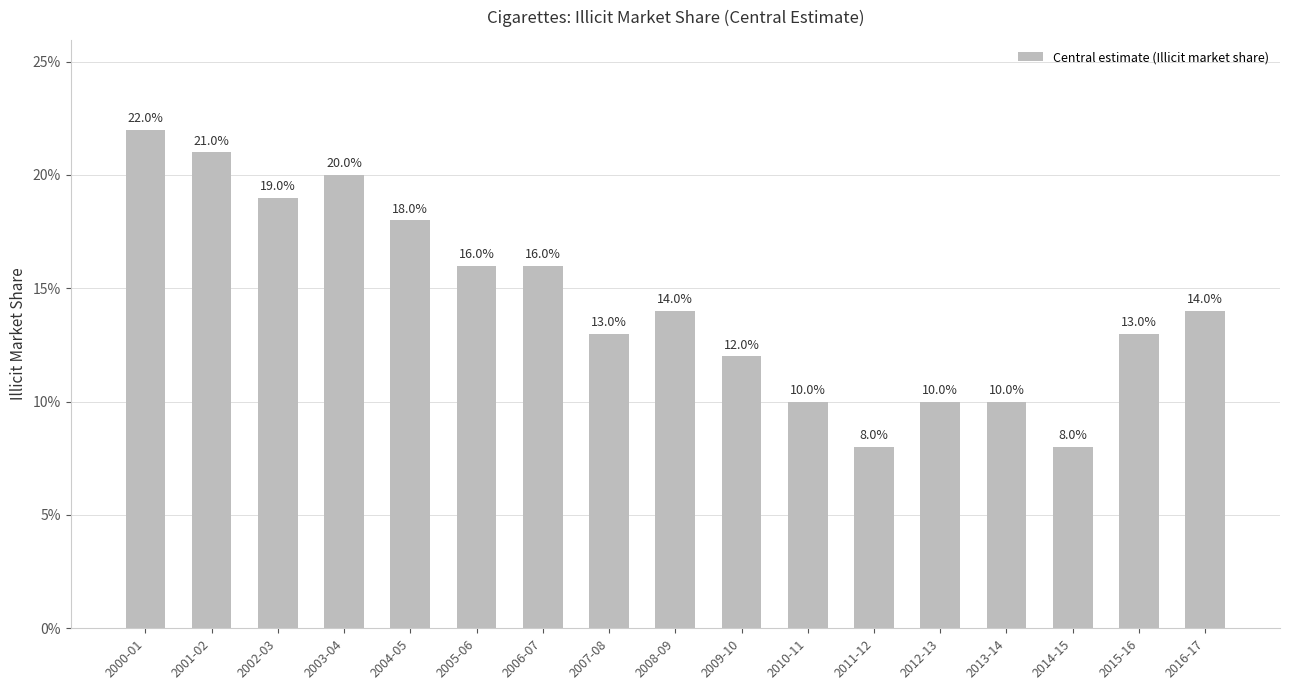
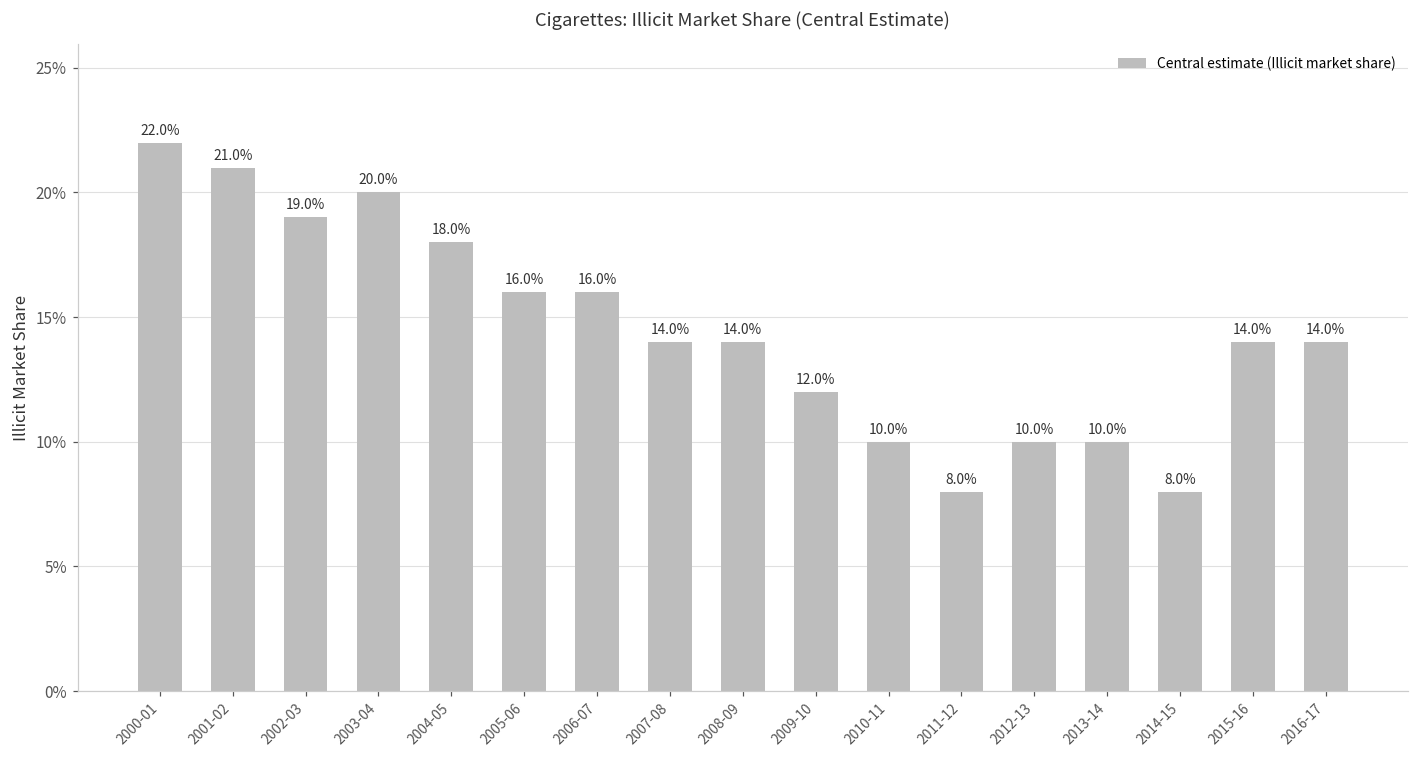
2007-08: 13.0% -> 14.0%
2015-16: 13.0% -> 14.0%
